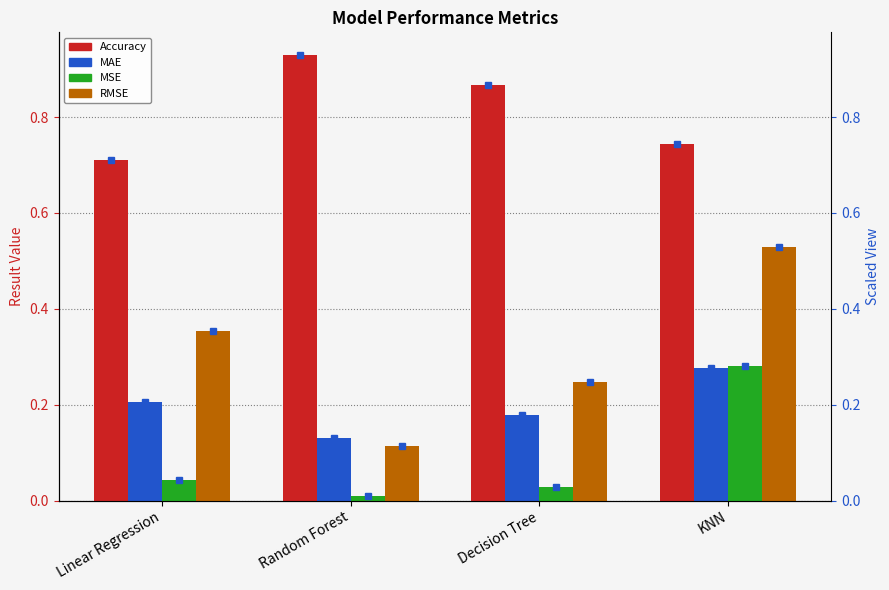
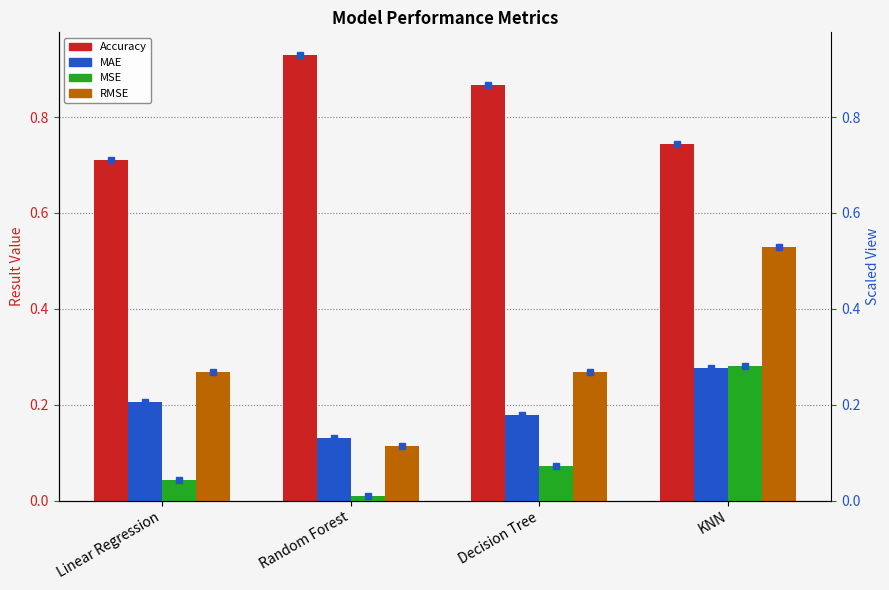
RMSE, Linear Regression: 0.35 -> 0.27
MSE, Decision Tree: 0.03 -> 0.07
RMSE, Decision Tree: 0.25 -> 0.27
